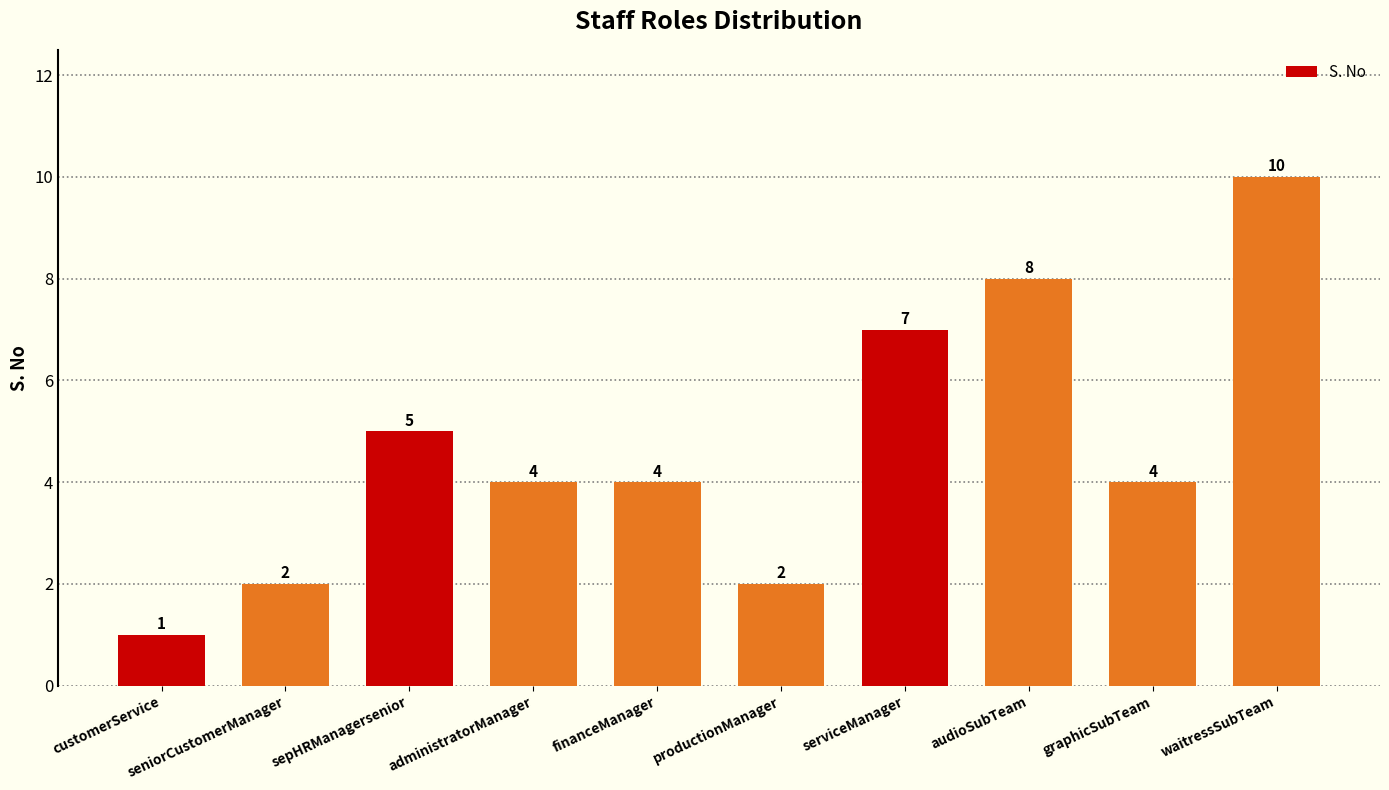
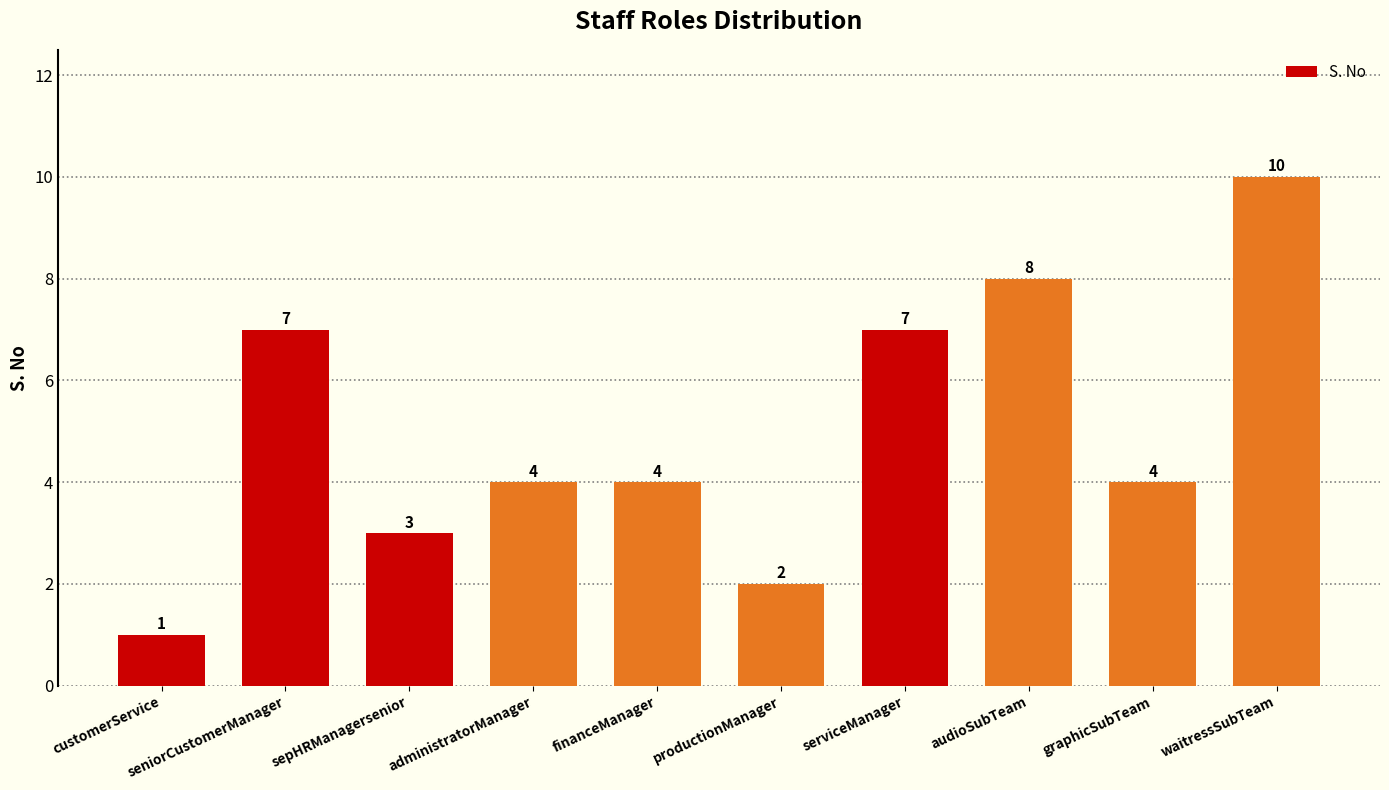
seniorCustomerManager: 2 -> 7
sepHRManagersenior: 5 -> 3
